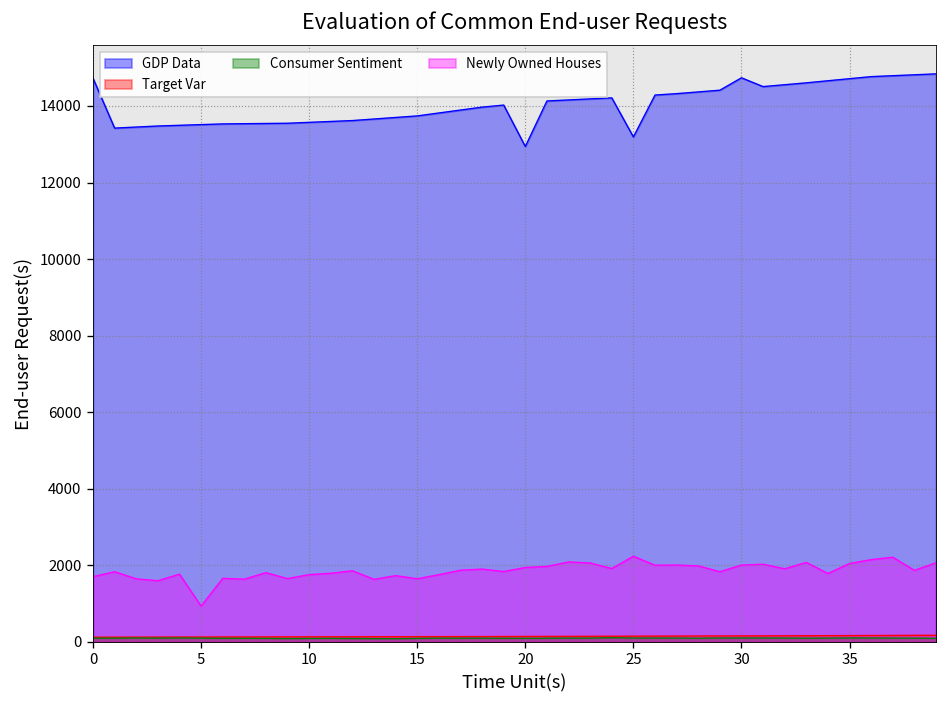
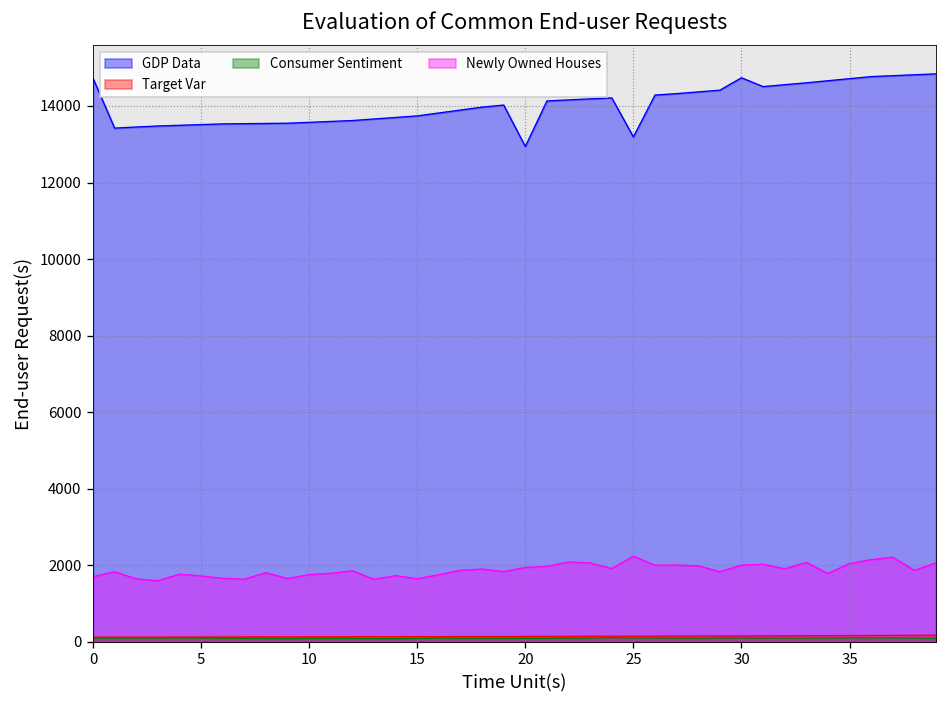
Newly Owned Houses, 5: 900 -> 1700
